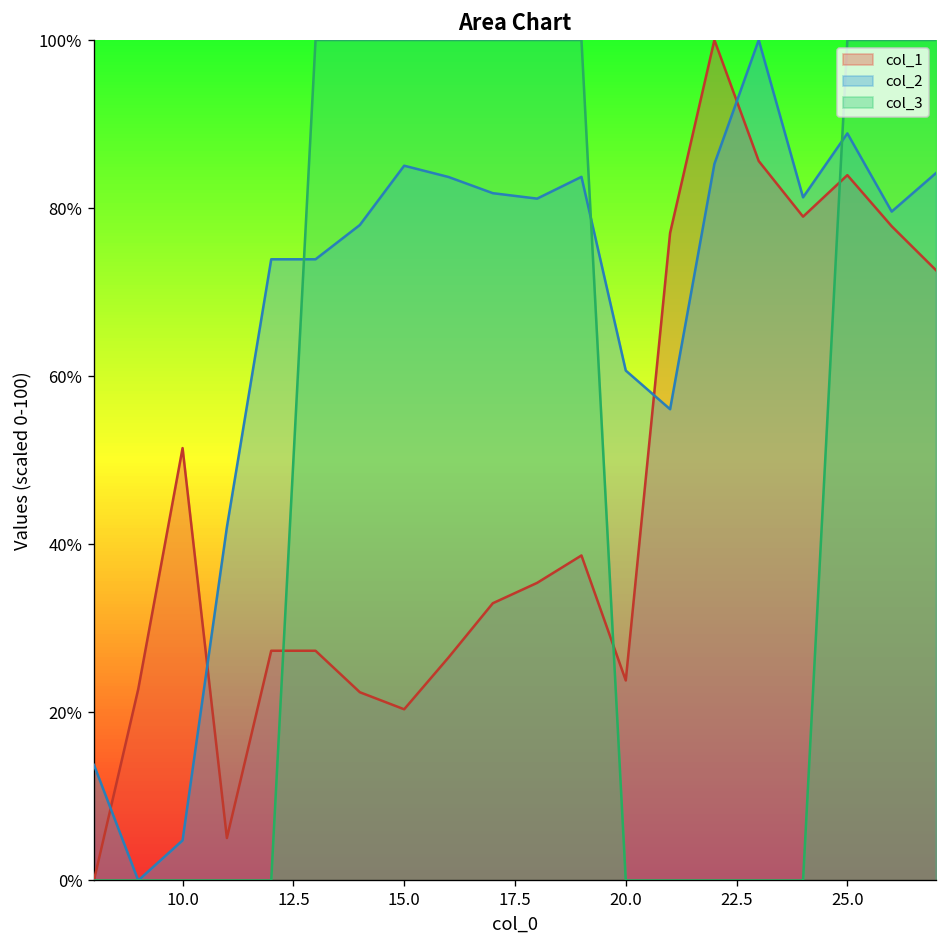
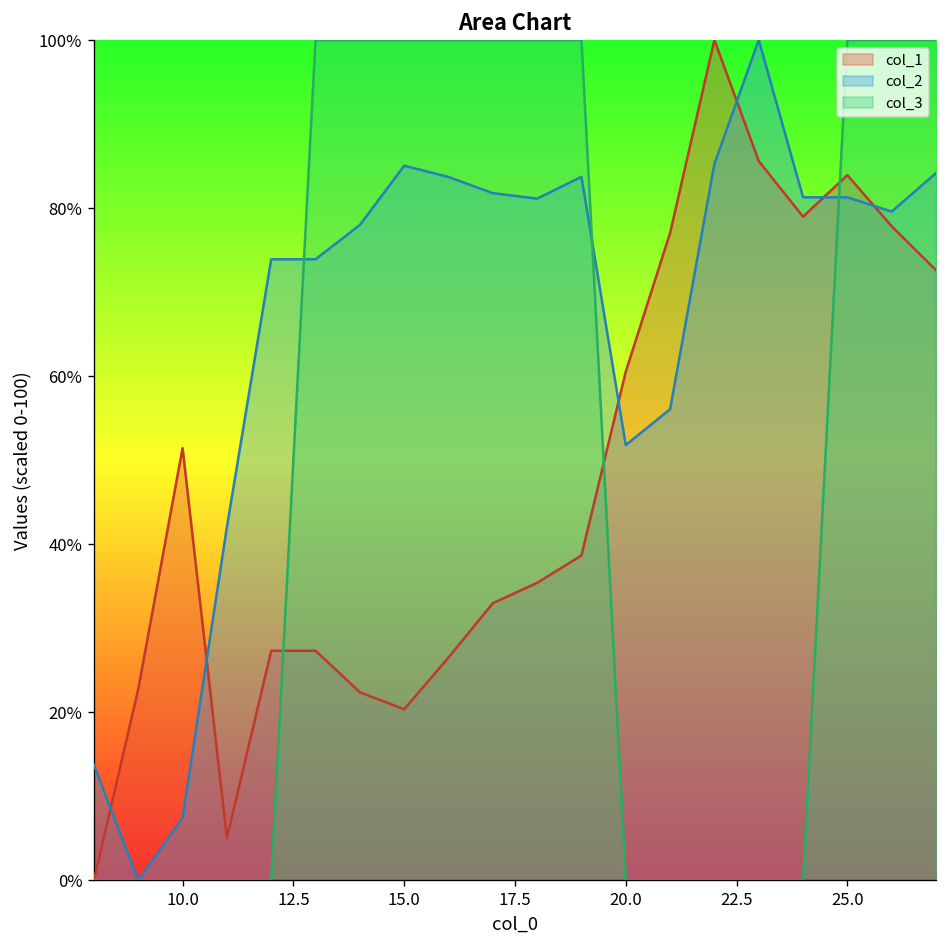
col_2, 10.0: 5% -> 7%
col_1, 20.0: 24% -> 61%
col_2, 20.0: 61% -> 52%
col_2, 25.0: 89% -> 81%
